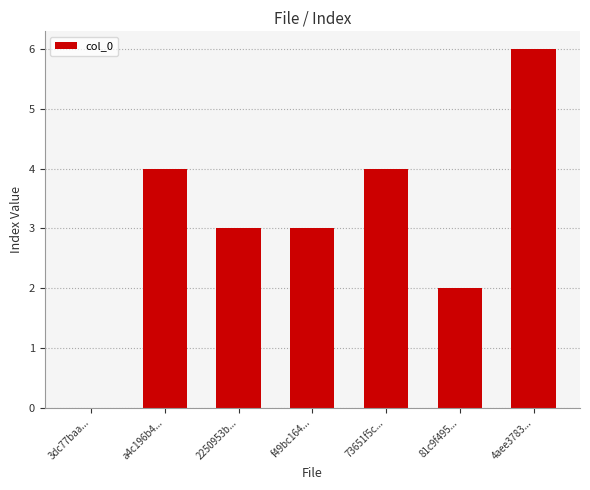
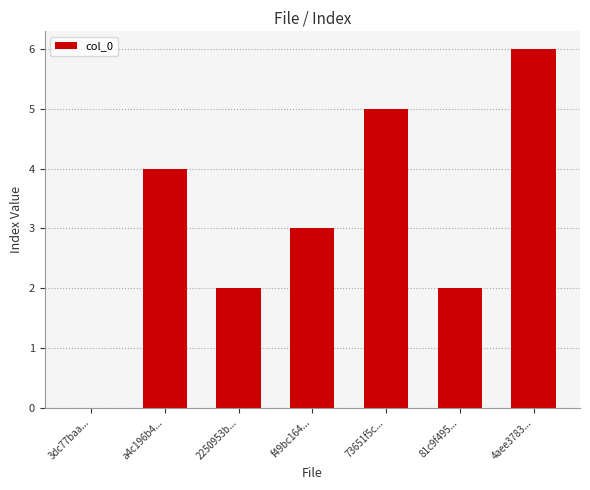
2250953b...: 3 -> 2
73651f5c...: 4 -> 5
